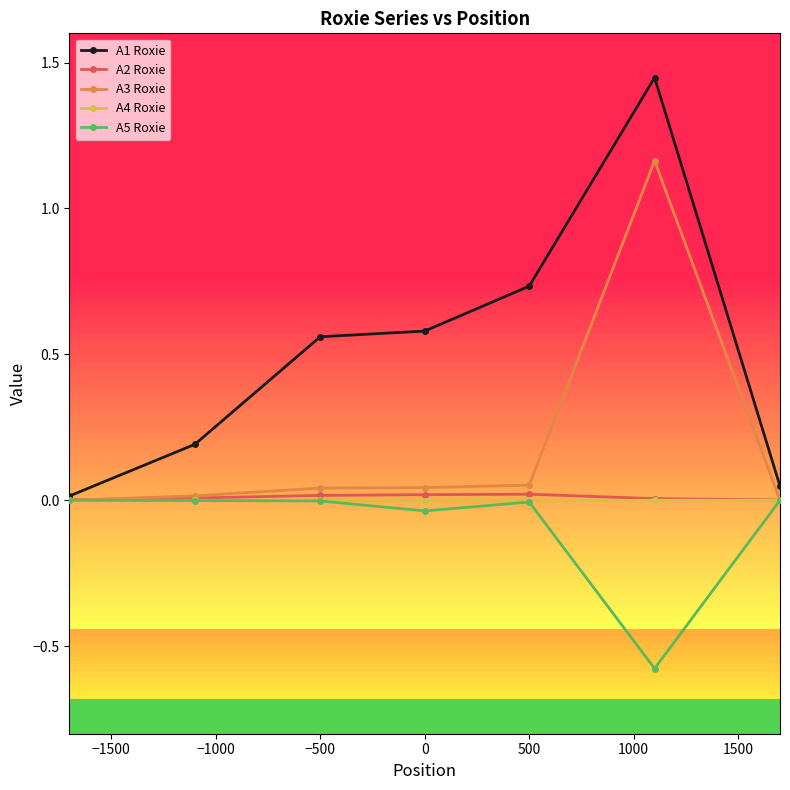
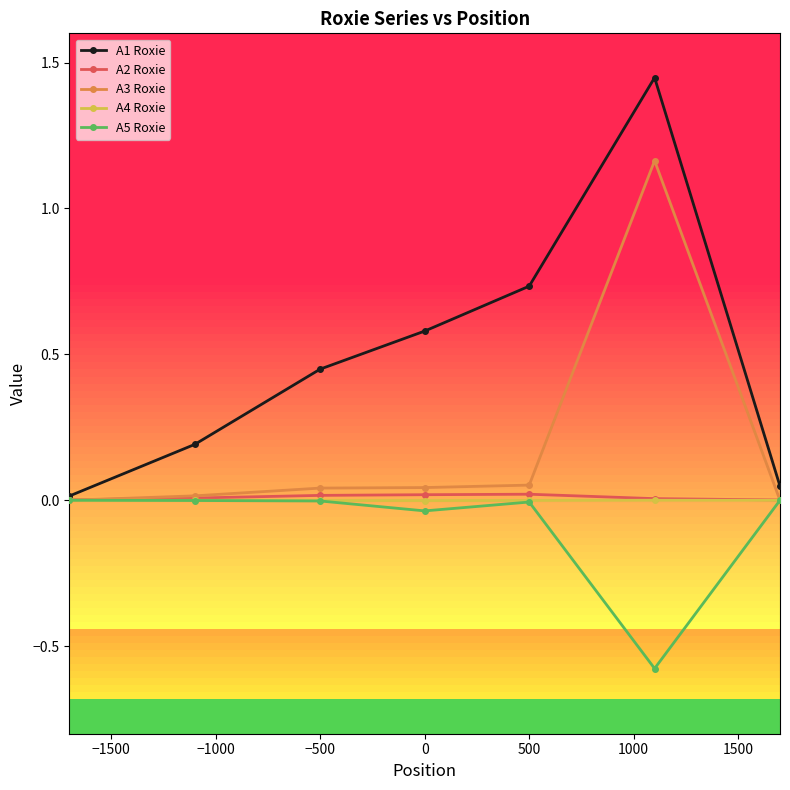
A1 Roxie, −500: 0.56 -> 0.45
